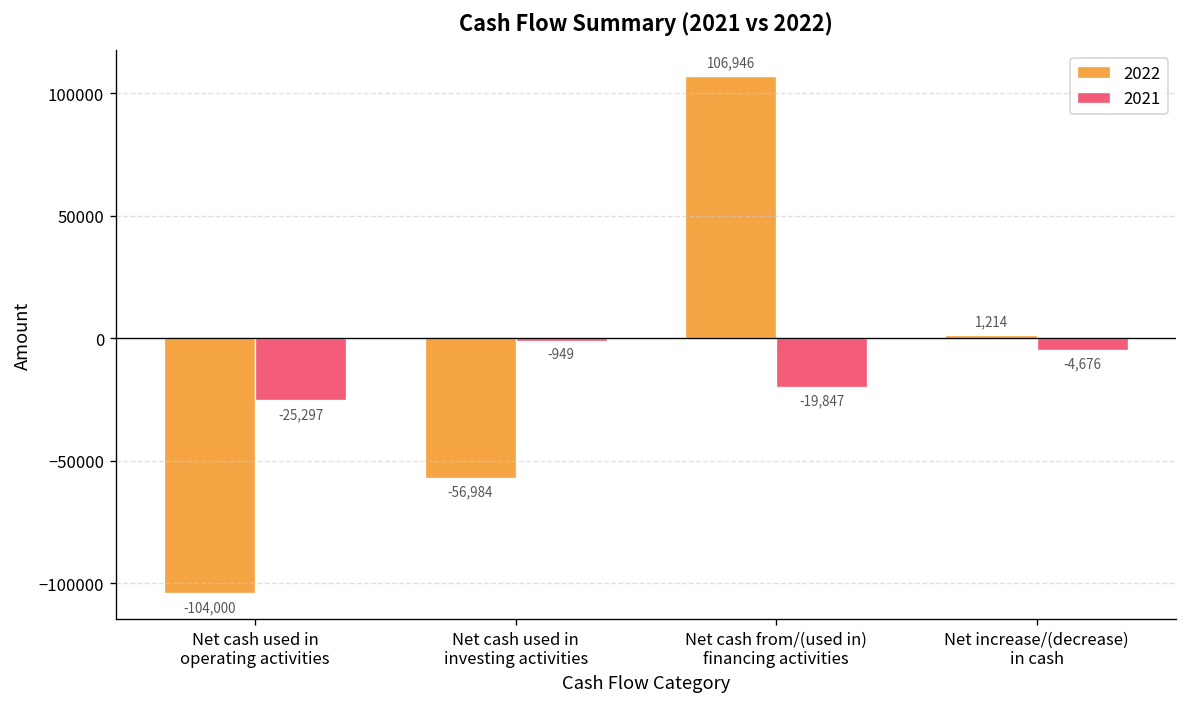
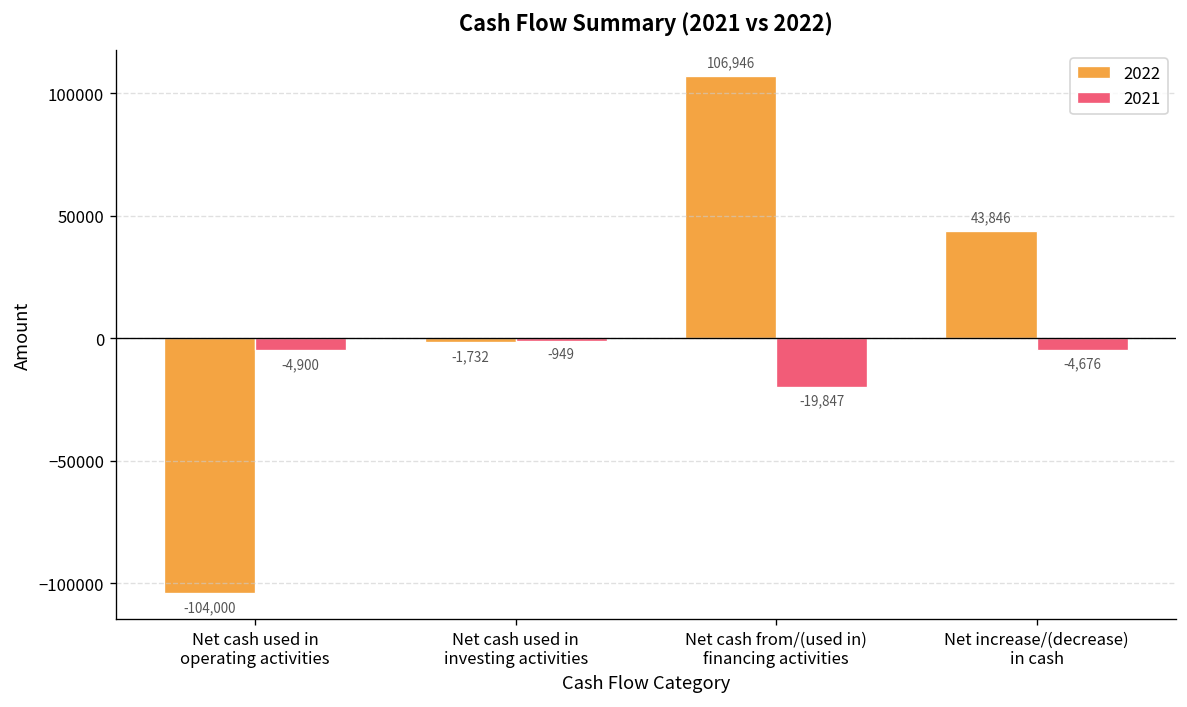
2021, Net cash used in operating activities: -25,297 -> -4,900
2022, Net cash used in investing activities: -56,984 -> -1,732
2022, Net increase/(decrease) in cash: 1,214 -> 43,846
